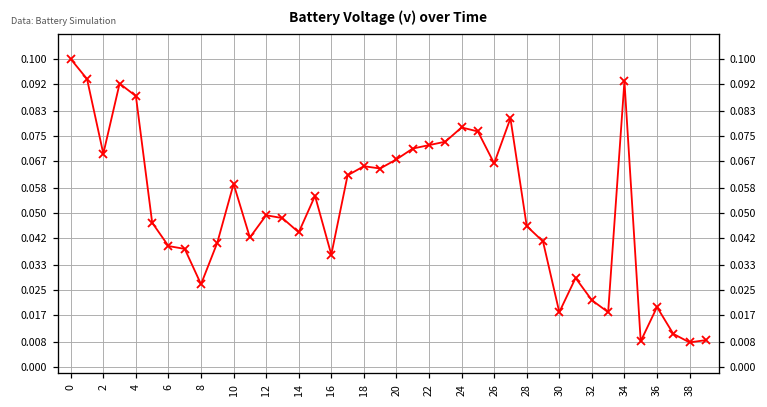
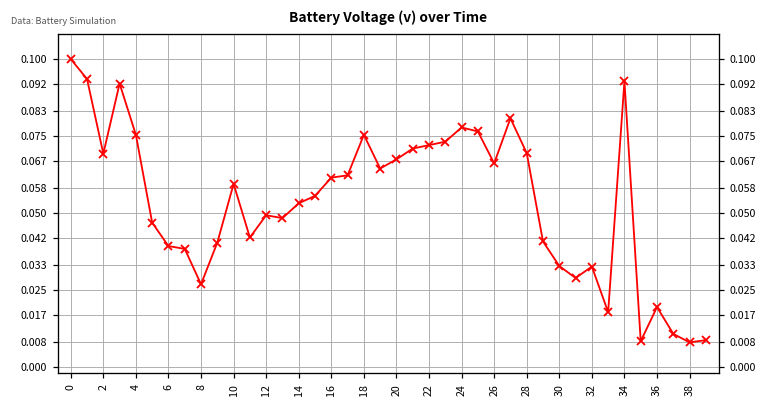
4: 0.088 -> 0.075
14: 0.044 -> 0.053
16: 0.037 -> 0.061
18: 0.065 -> 0.075
28: 0.046 -> 0.069
30: 0.018 -> 0.033
32: 0.022 -> 0.033
